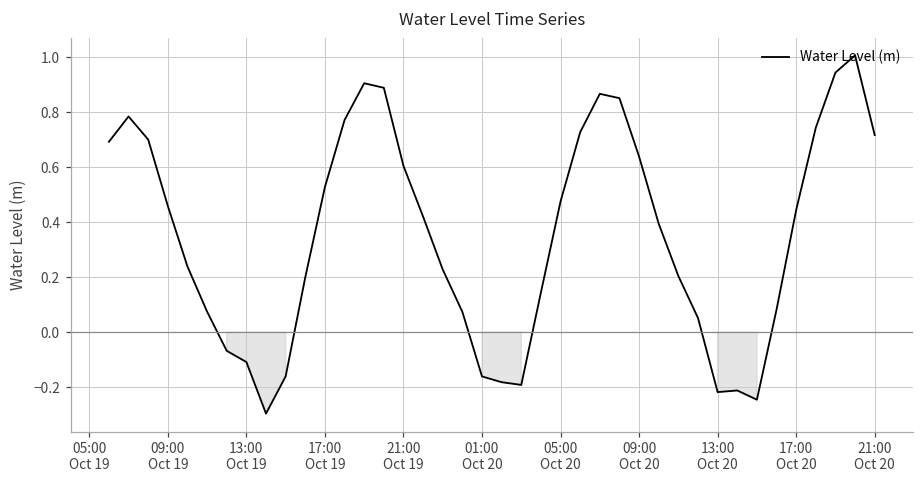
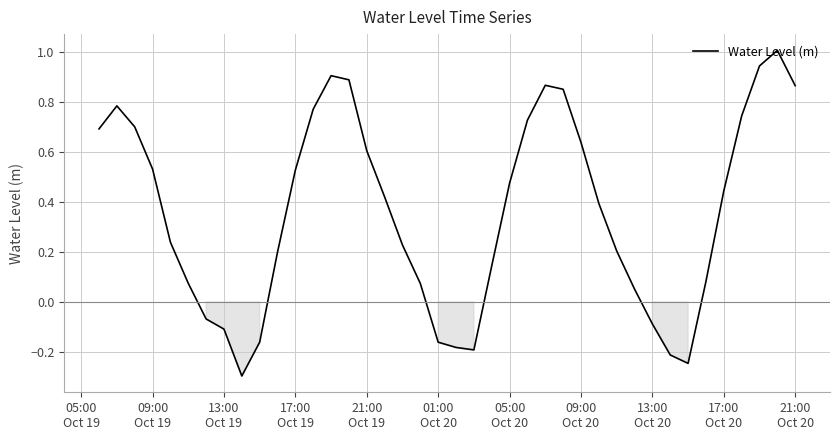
09:00 Oct 19: 0.46 -> 0.53
13:00 Oct 20: -0.22 -> -0.09
21:00 Oct 20: 0.72 -> 0.87
